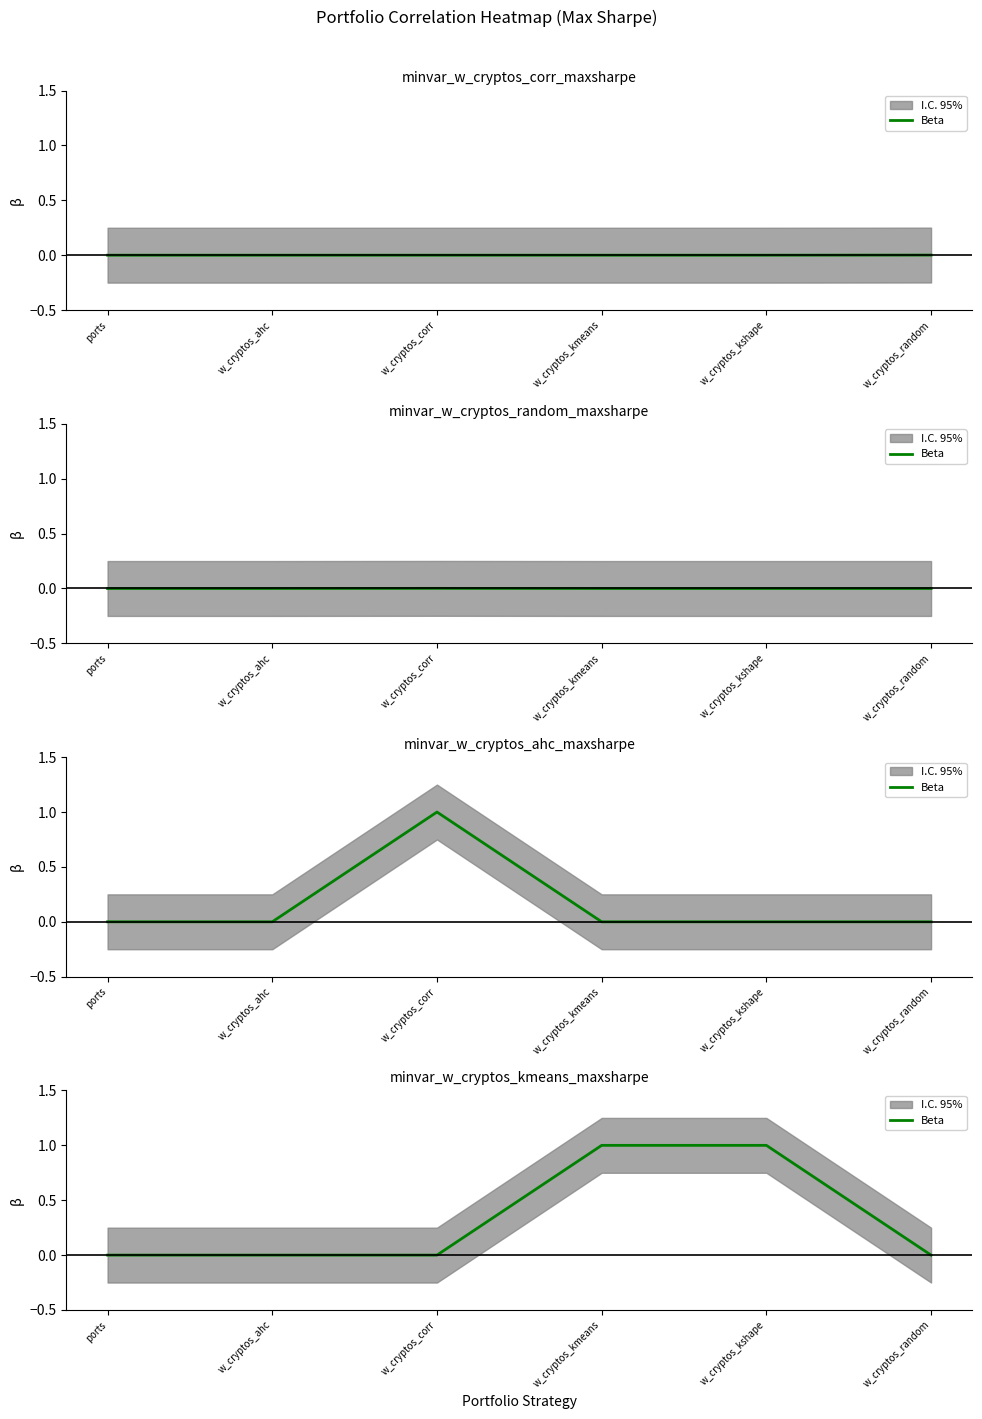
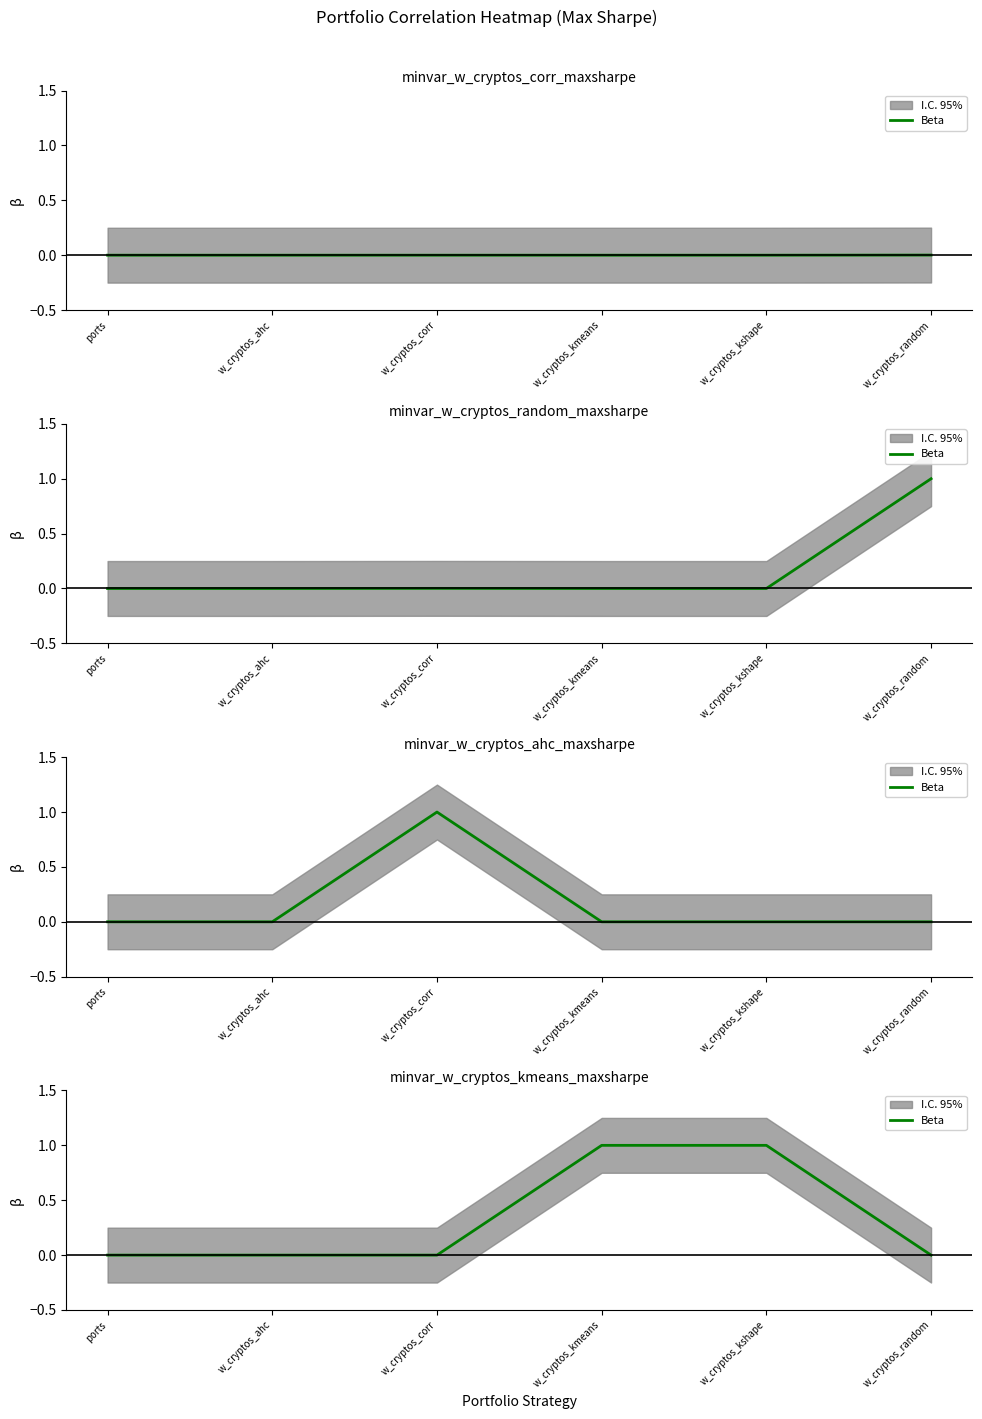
minvar_w_cryptos_random_maxsharpe, Beta, w_cryptos_random: 0 -> 1
